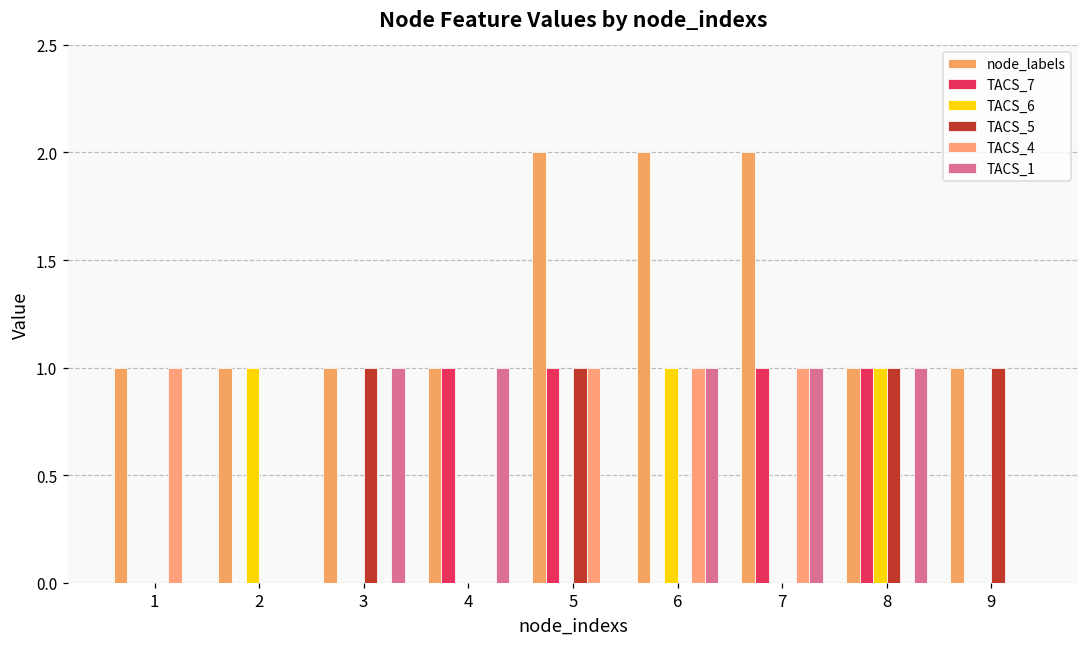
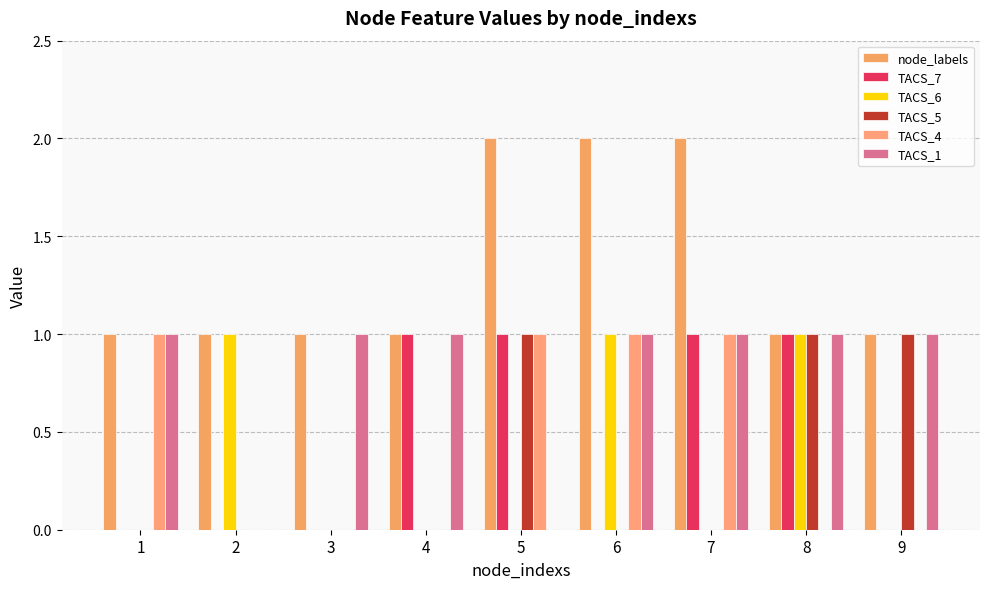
TACS_1, 1: 0 -> 1
TACS_5, 3: 1 -> 0
TACS_1, 9: 0 -> 1
